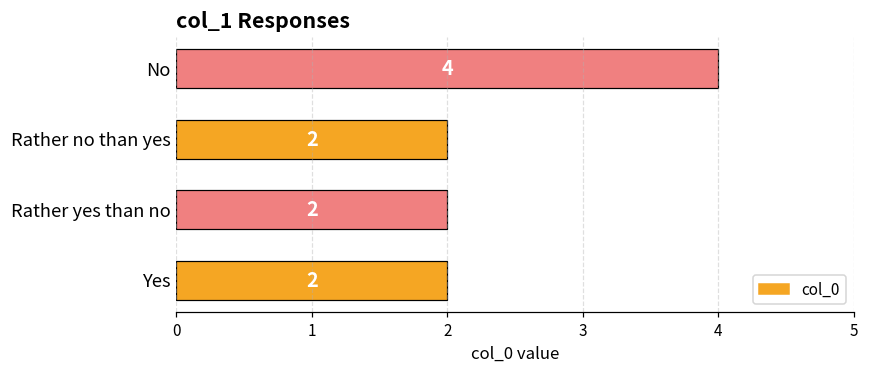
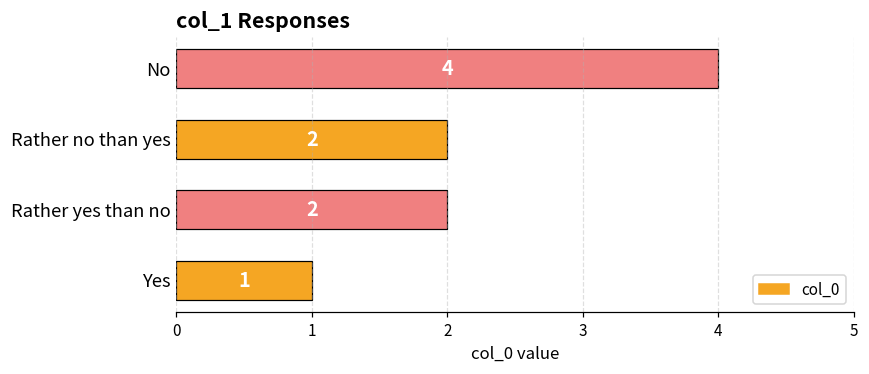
Yes: 2 -> 1
